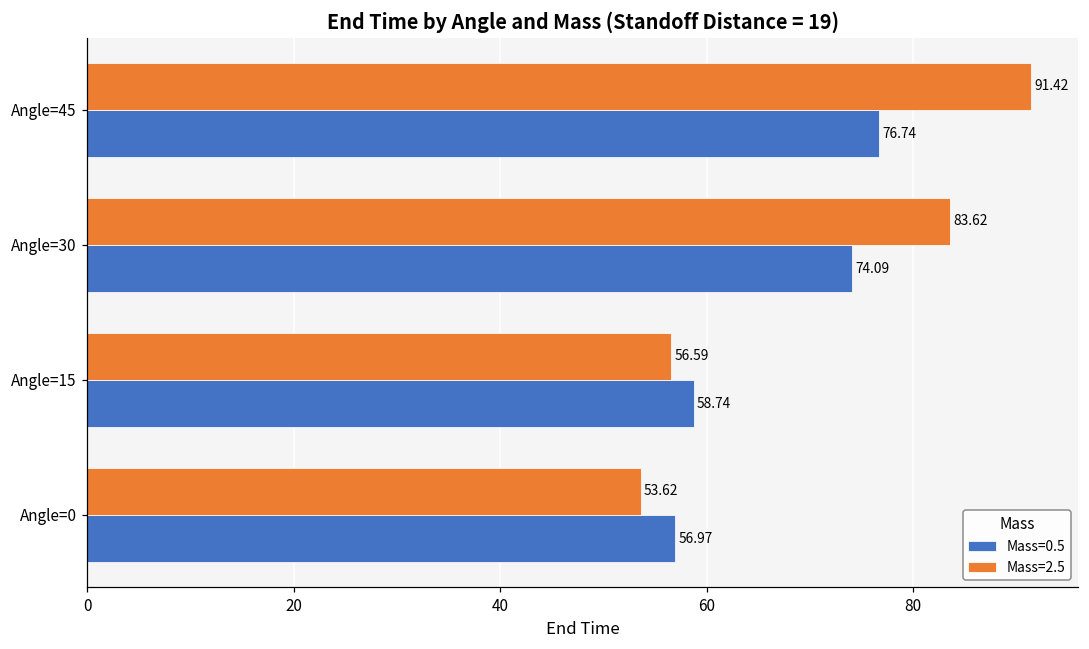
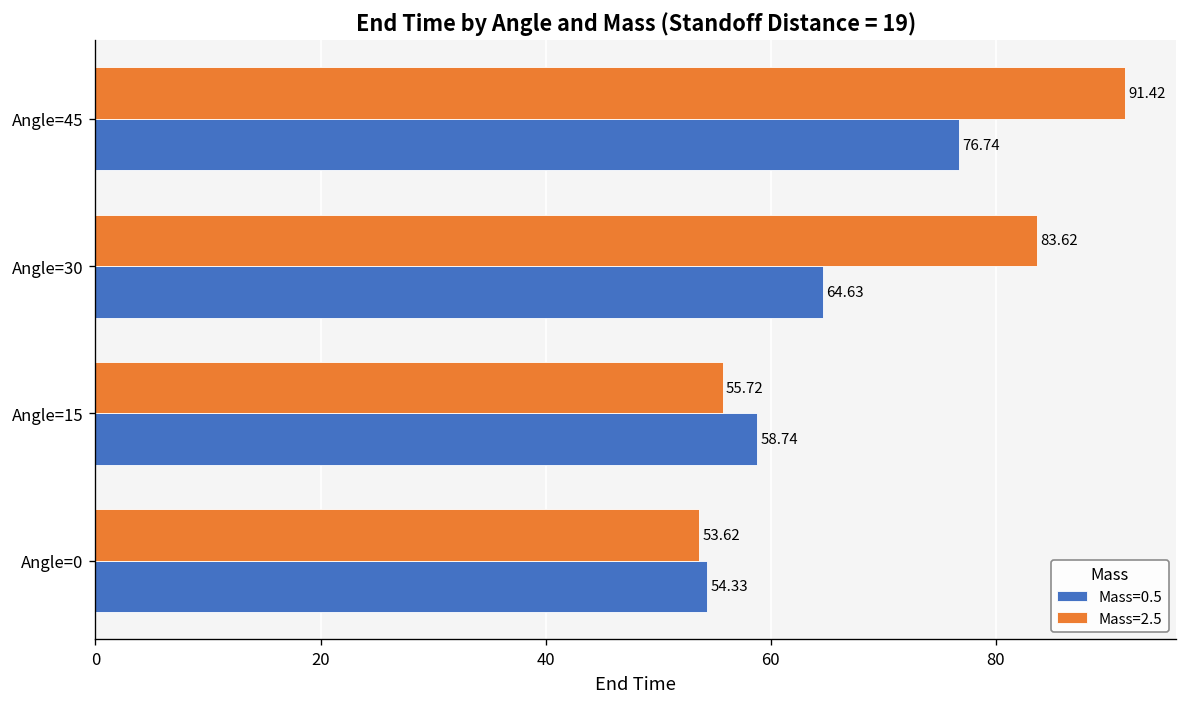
Mass=0.5, Angle=30: 74.09 -> 64.63
Mass=2.5, Angle=15: 56.59 -> 55.72
Mass=0.5, Angle=0: 56.97 -> 54.33
